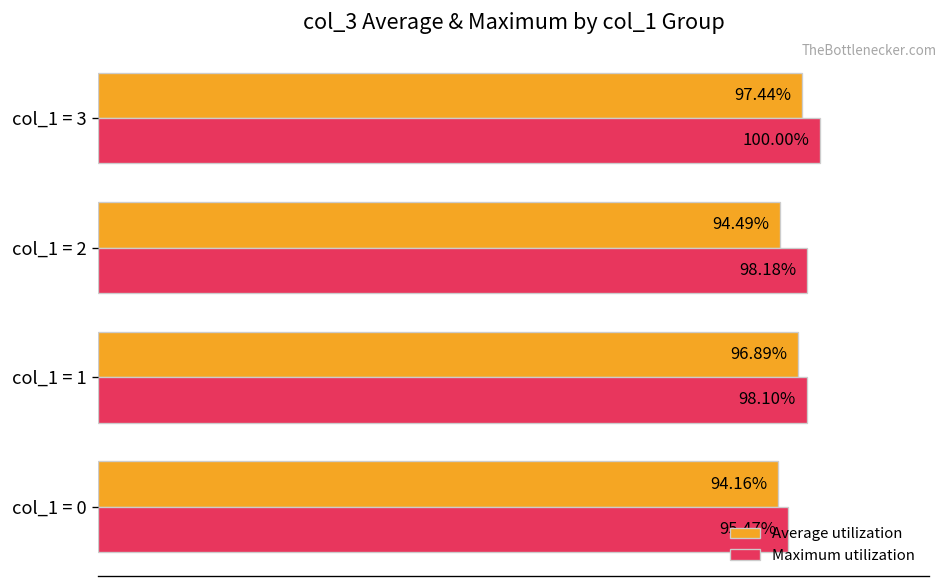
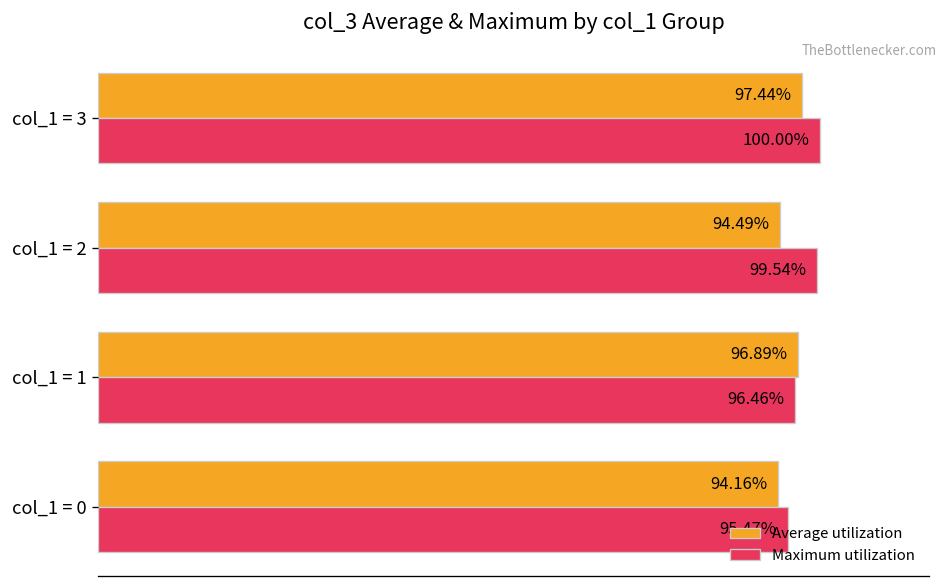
Maximum utilization, col_1 = 2: 98.18% -> 99.54%
Maximum utilization, col_1 = 1: 98.10% -> 96.46%
